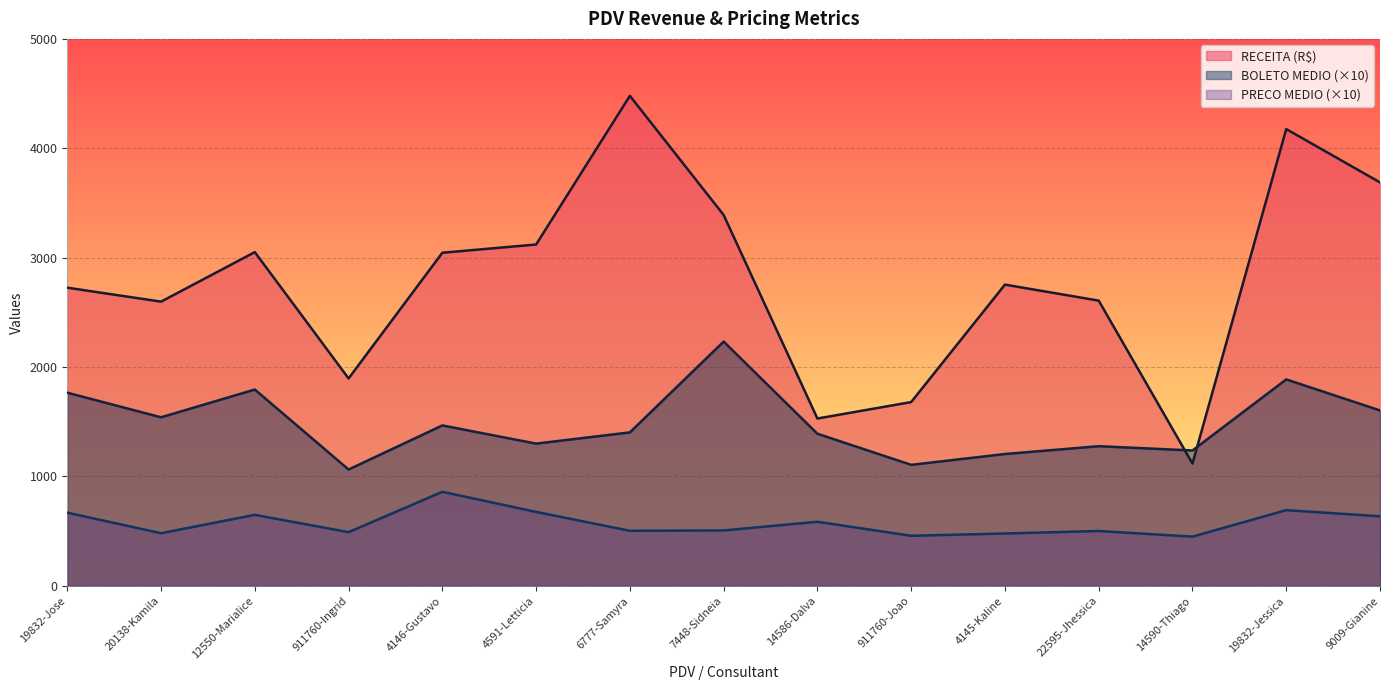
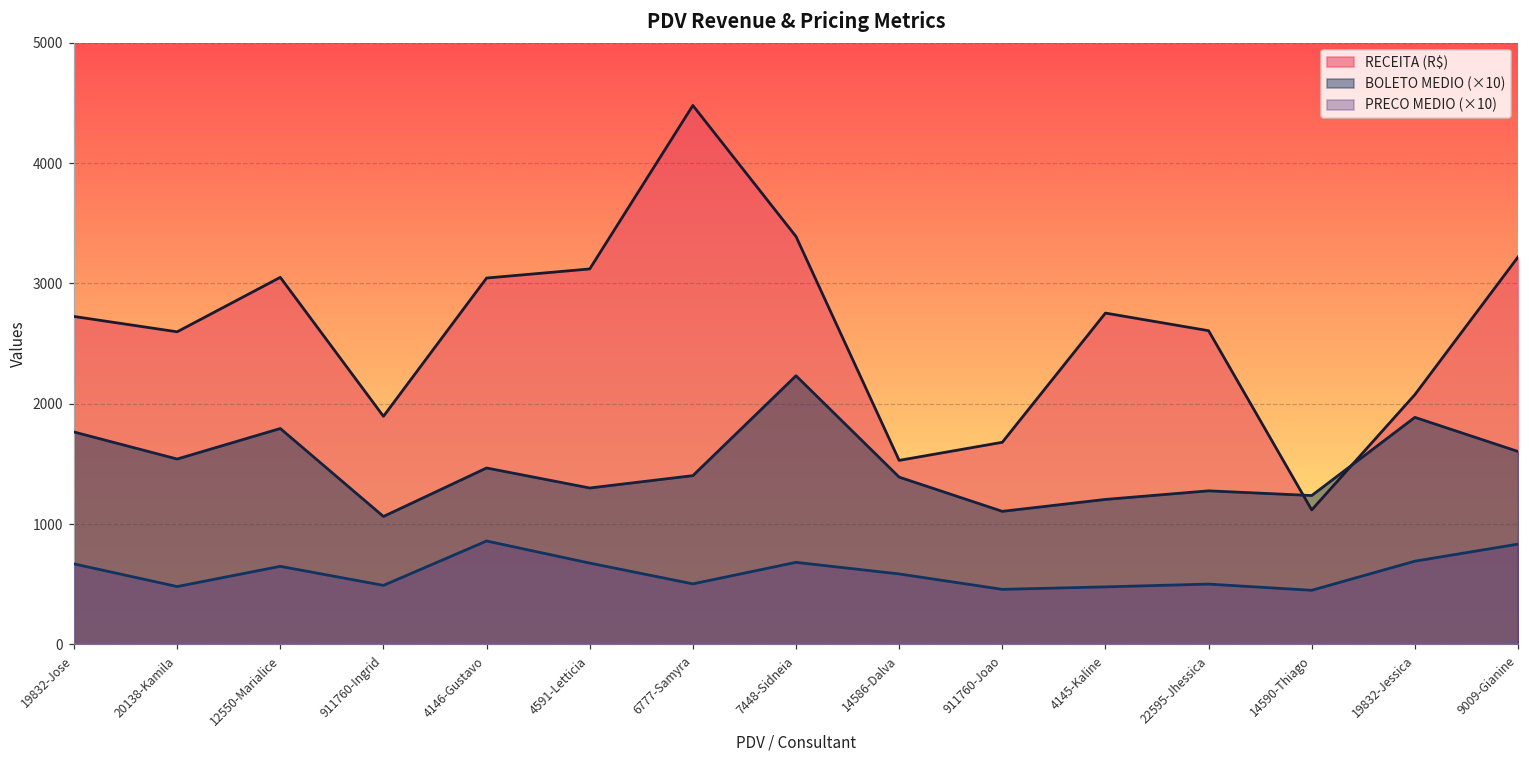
PRECO MEDIO (×10), 7448-Sidneia: 510 -> 680
RECEITA (R$), 19832-Jessica: 4180 -> 2080
RECEITA (R$), 9009-Gianine: 3690 -> 3220
PRECO MEDIO (×10), 9009-Gianine: 640 -> 830
